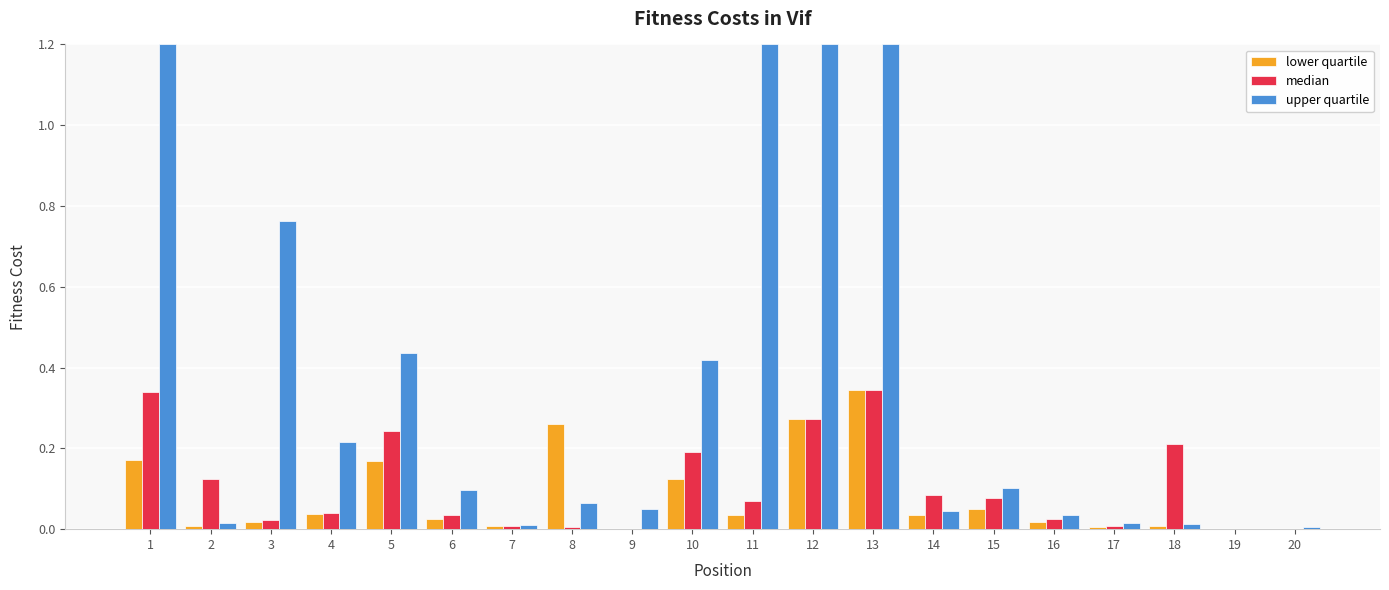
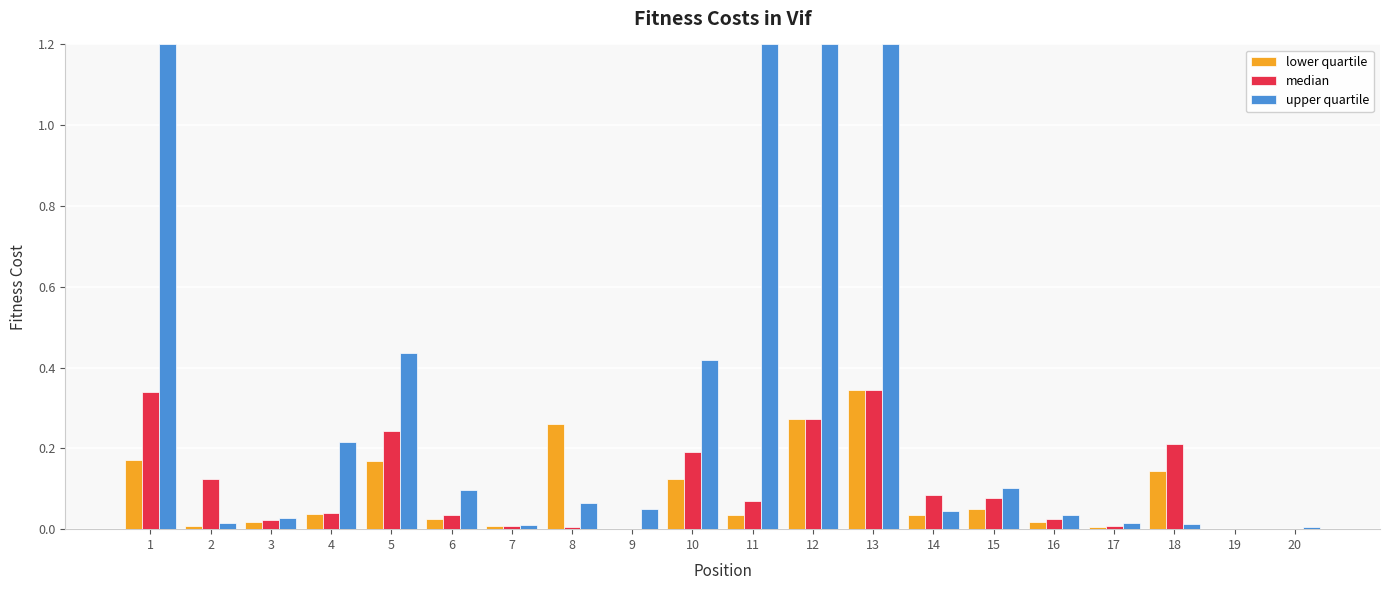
upper quartile, 3: 0.76 -> 0.03
lower quartile, 18: 0.01 -> 0.14
